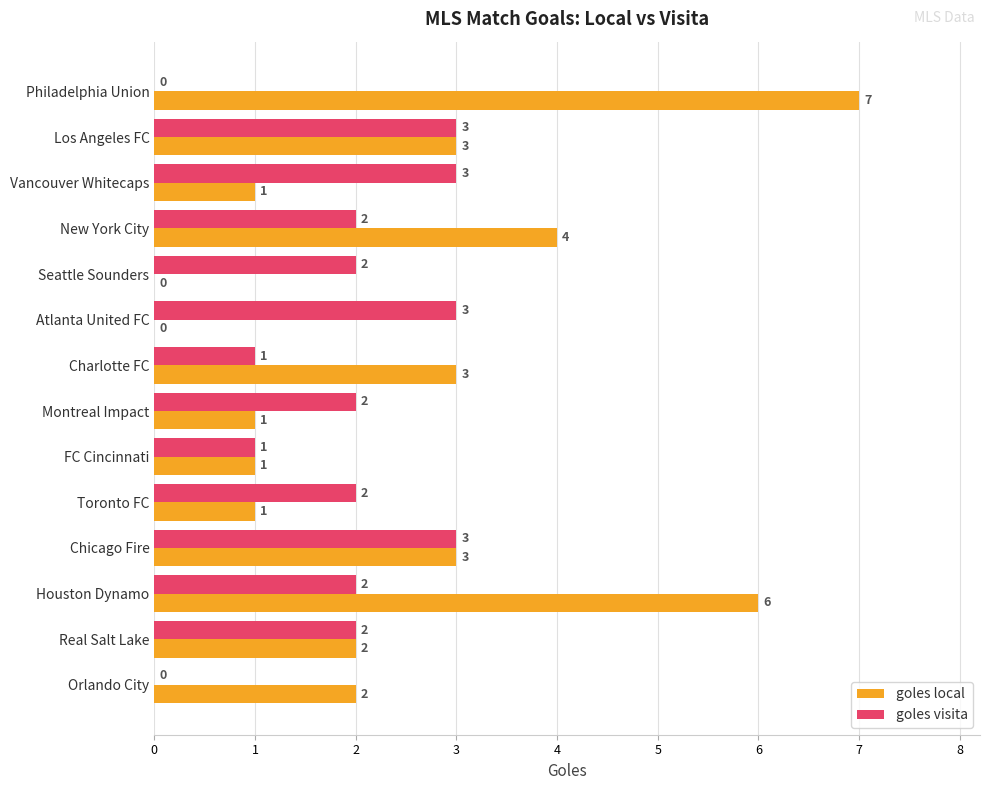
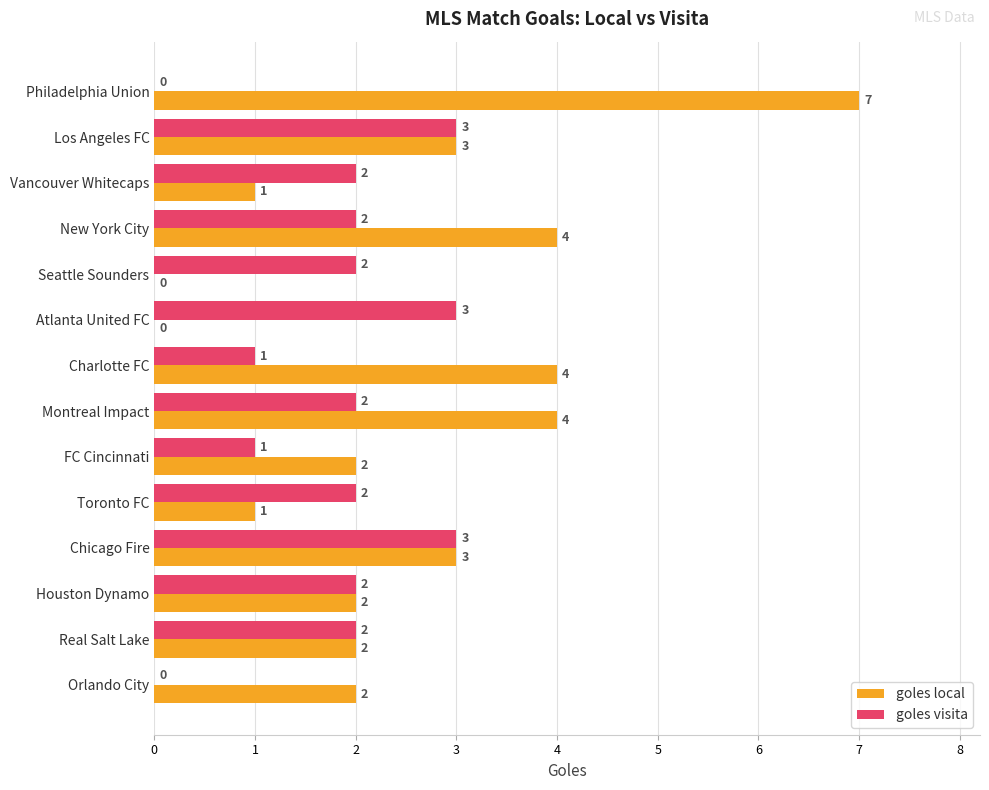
goles visita, Vancouver Whitecaps: 3 -> 2
goles local, Charlotte FC: 3 -> 4
goles local, Montreal Impact: 1 -> 4
goles local, FC Cincinnati: 1 -> 2
goles local, Houston Dynamo: 6 -> 2
